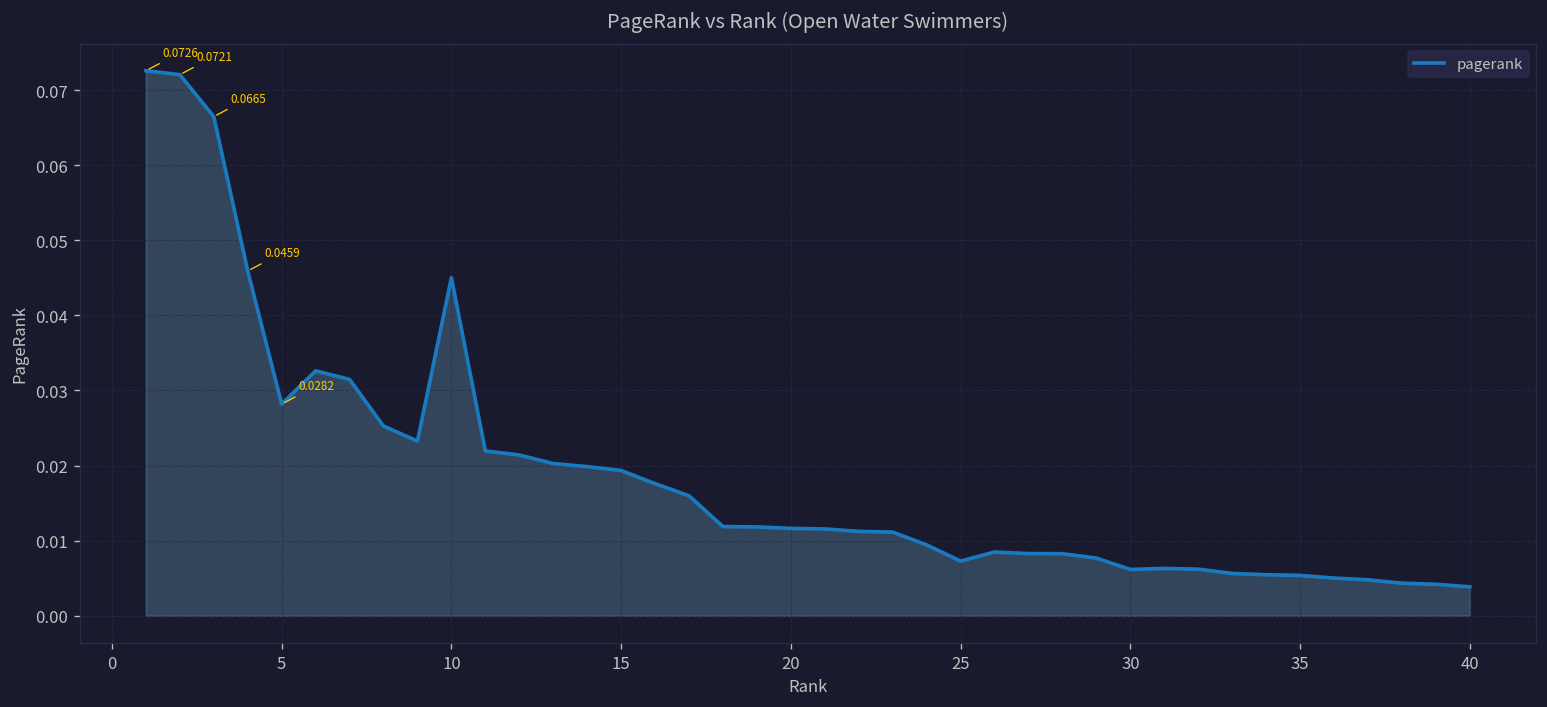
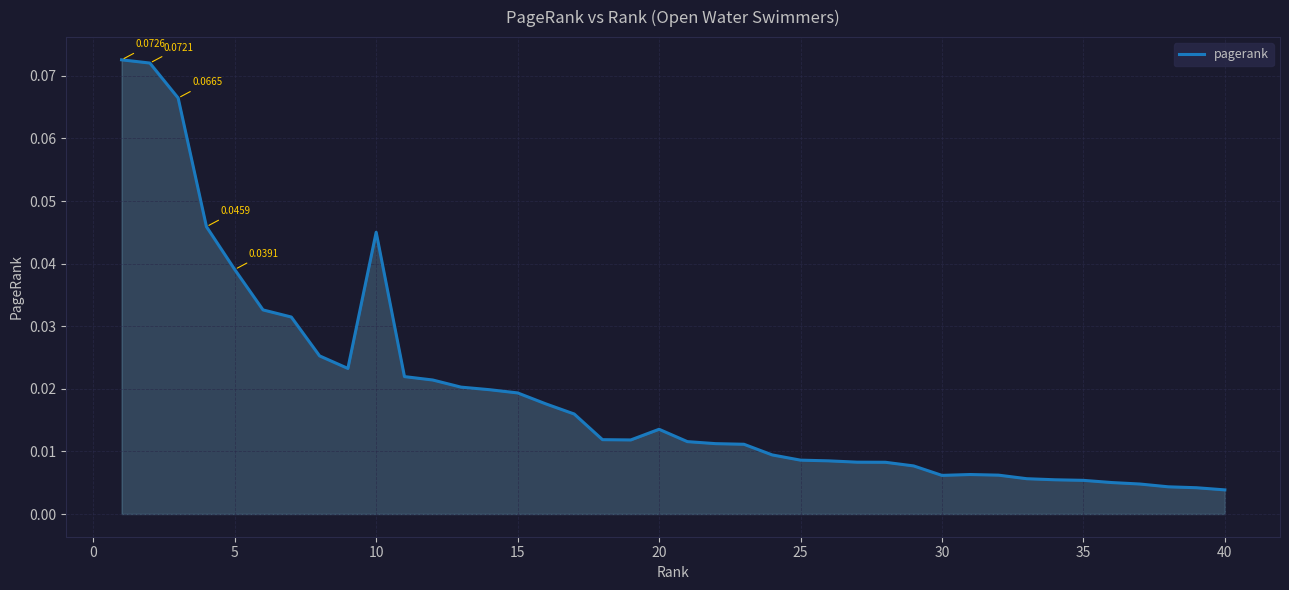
5: 0.0282 -> 0.0391
20: 0.012 -> 0.014
25: 0.007 -> 0.009
